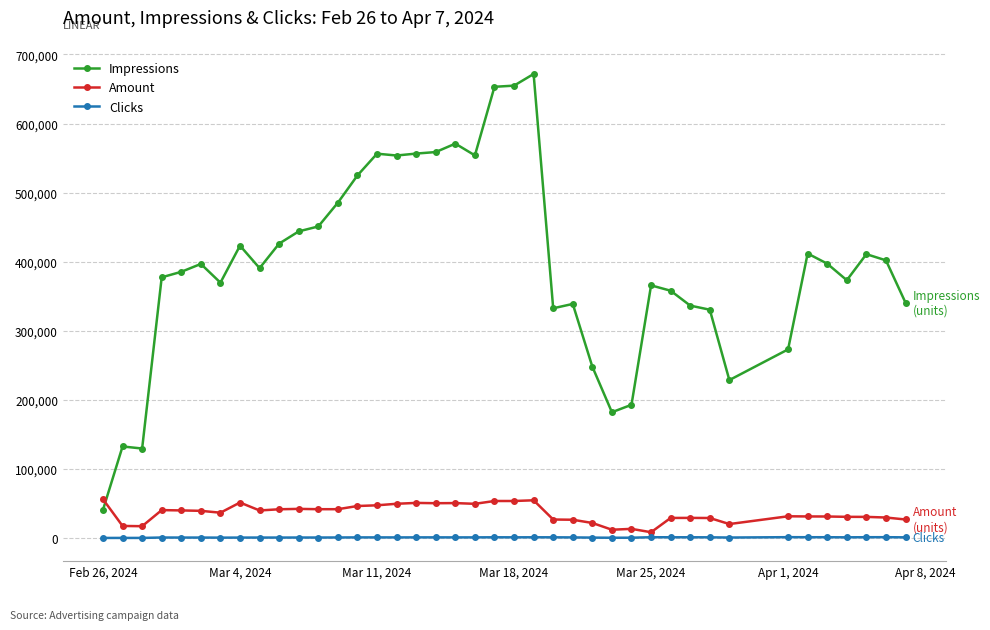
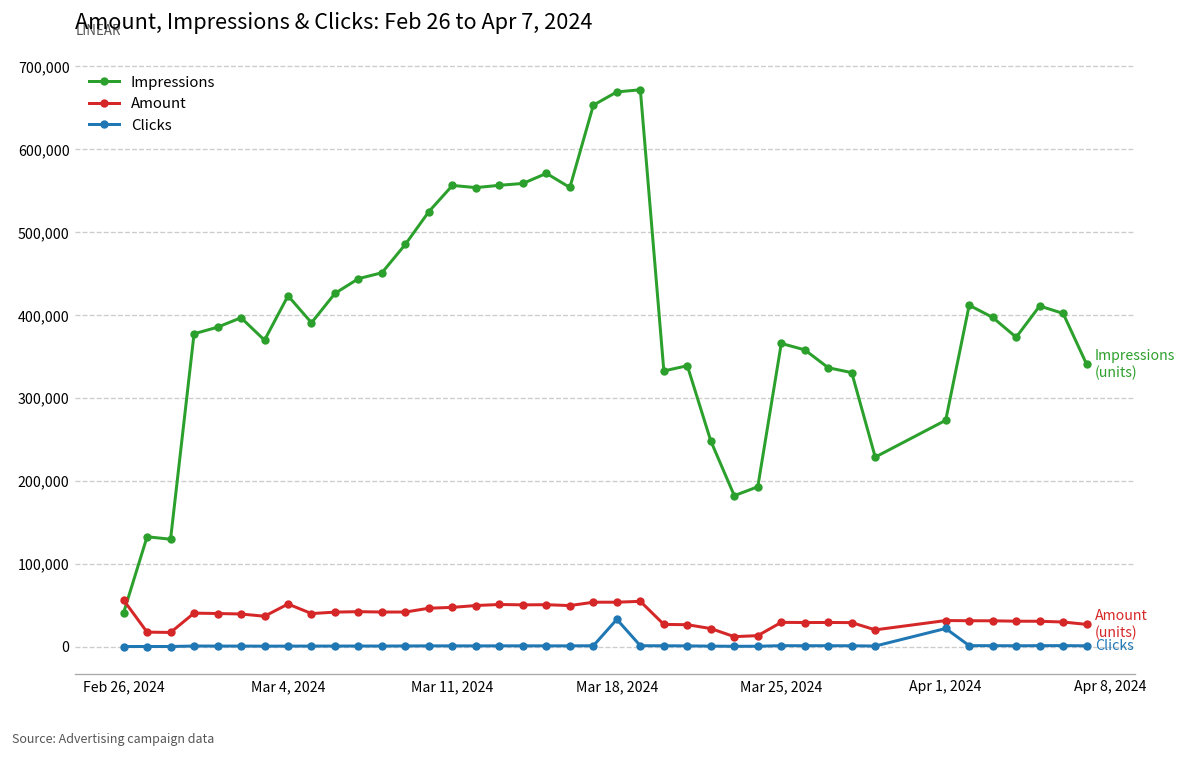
Impressions, Mar 18, 2024: 650,000 -> 670,000
Clicks, Mar 18, 2024: 0 -> 30,000
Amount, Mar 25, 2024: 10,000 -> 30,000
Clicks, Apr 1, 2024: 0 -> 20,000
